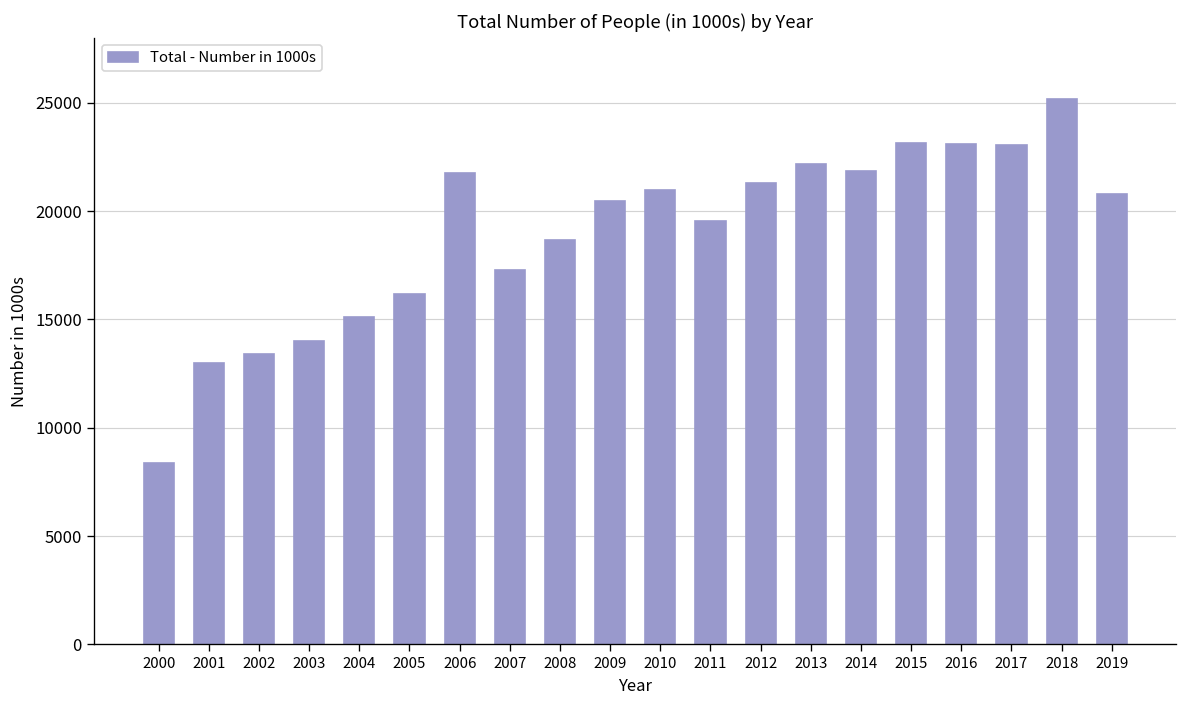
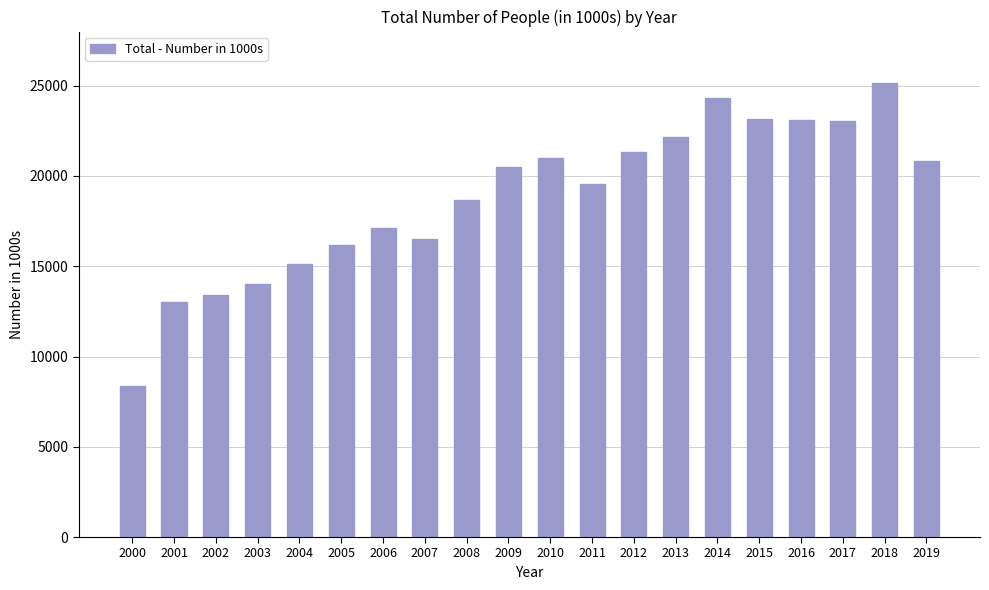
2006: 21800 -> 17100
2007: 17300 -> 16500
2014: 21900 -> 24300
